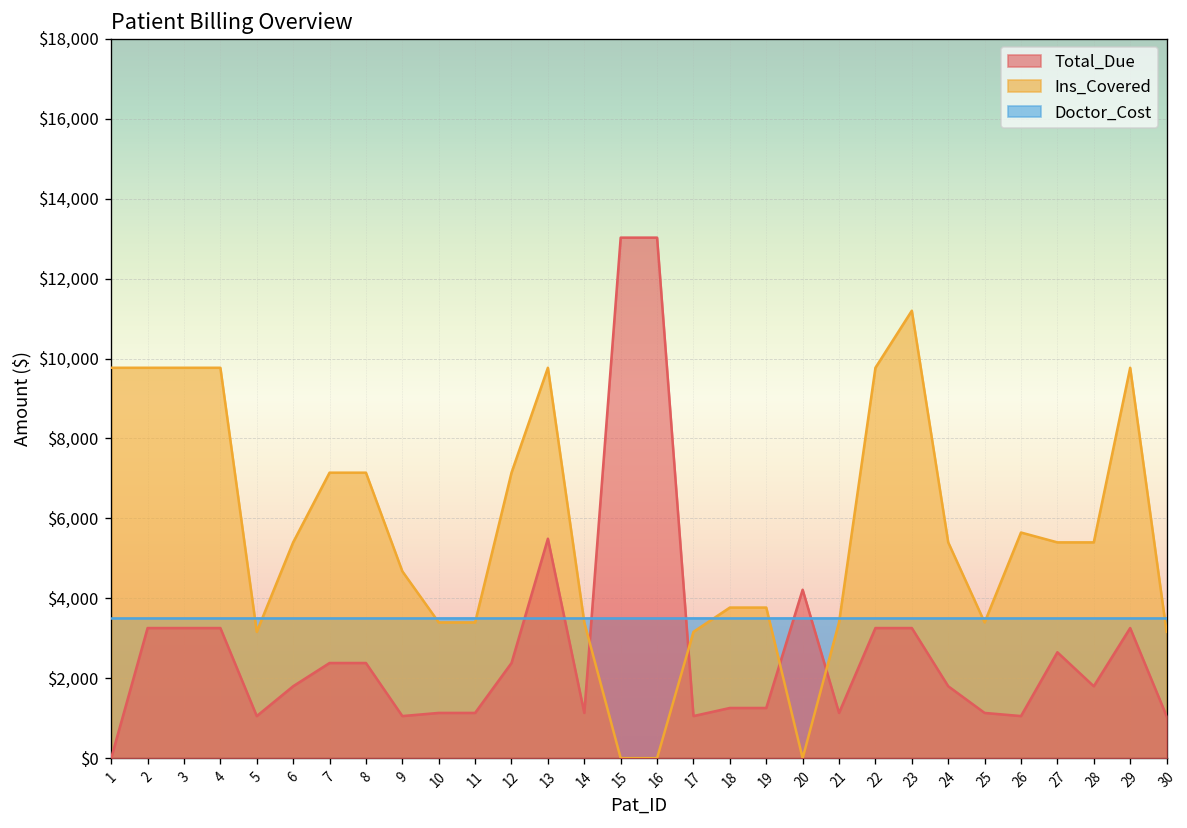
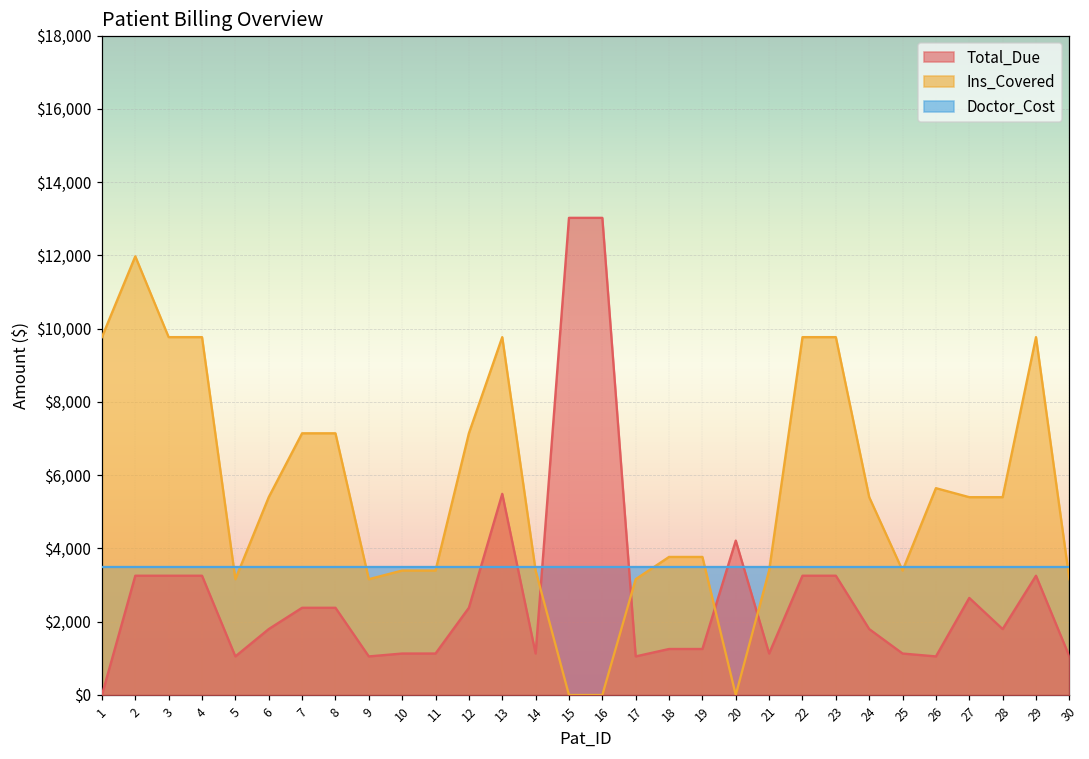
Ins_Covered, 2: $9,800 -> $12,000
Ins_Covered, 9: $4,700 -> $3,200
Ins_Covered, 23: $11,200 -> $9,800
